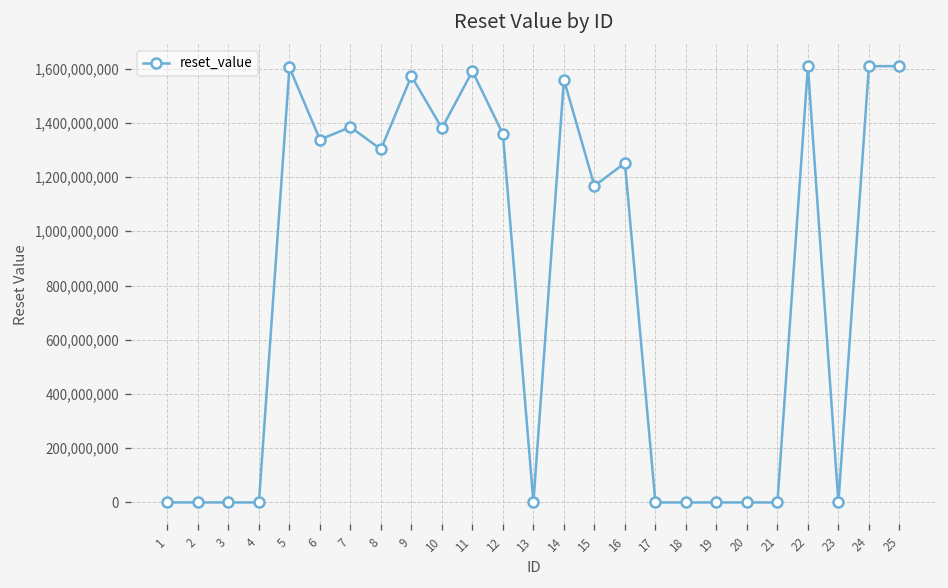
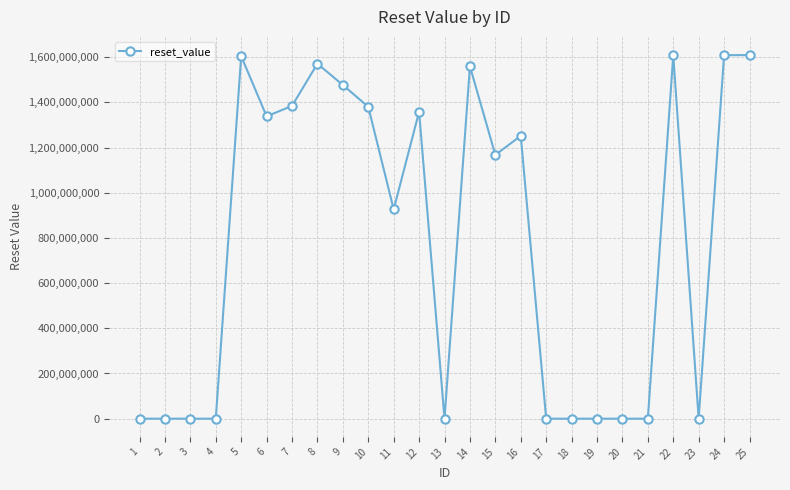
8: 1,300,000,000 -> 1,570,000,000
9: 1,570,000,000 -> 1,480,000,000
11: 1,590,000,000 -> 930,000,000
